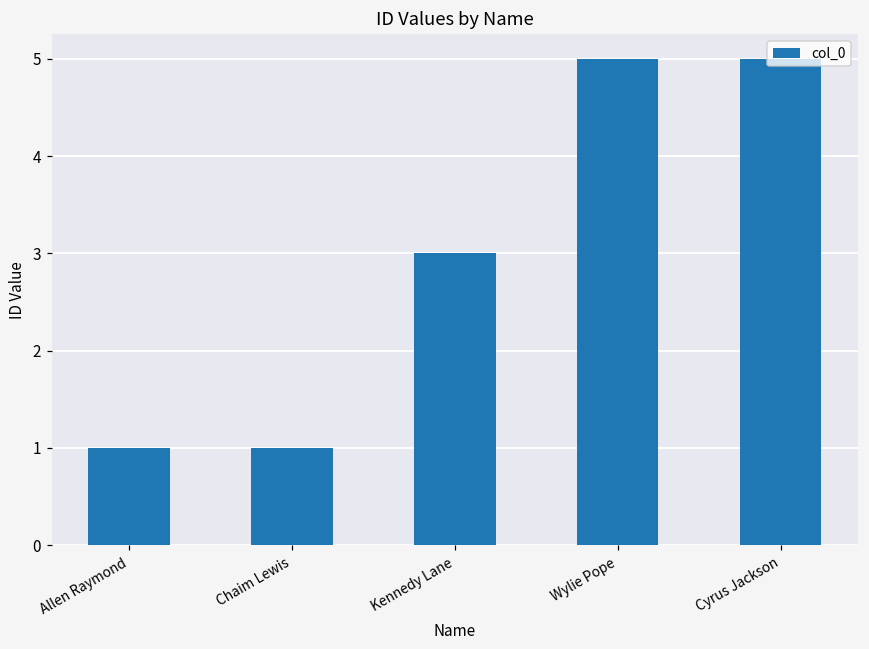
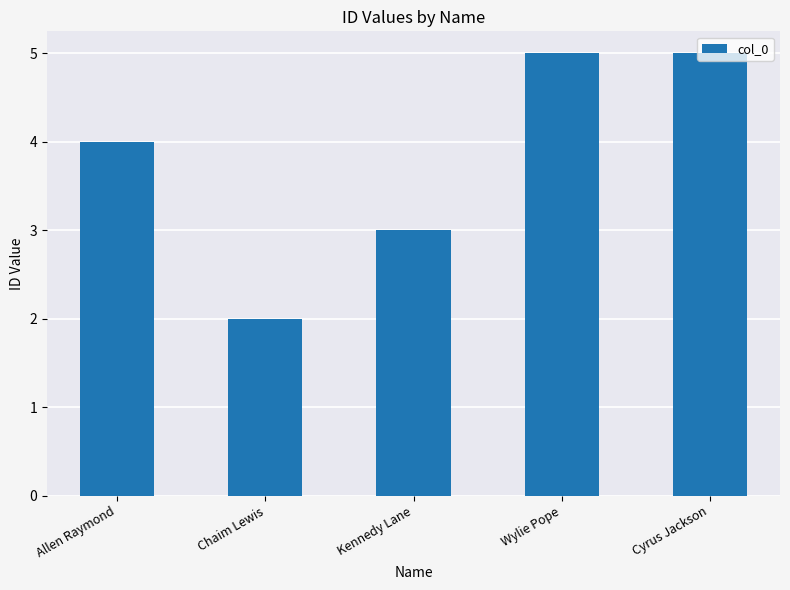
Allen Raymond: 1 -> 4
Chaim Lewis: 1 -> 2
